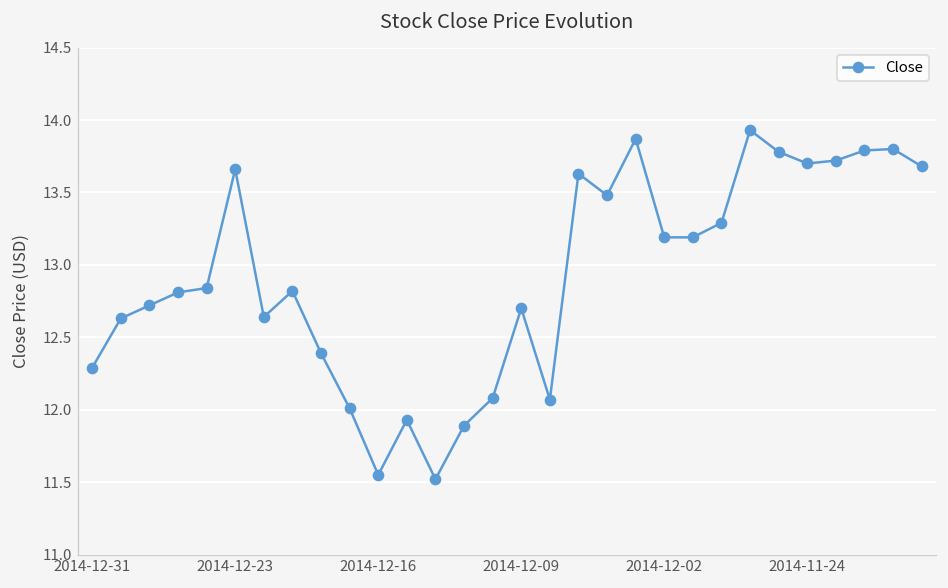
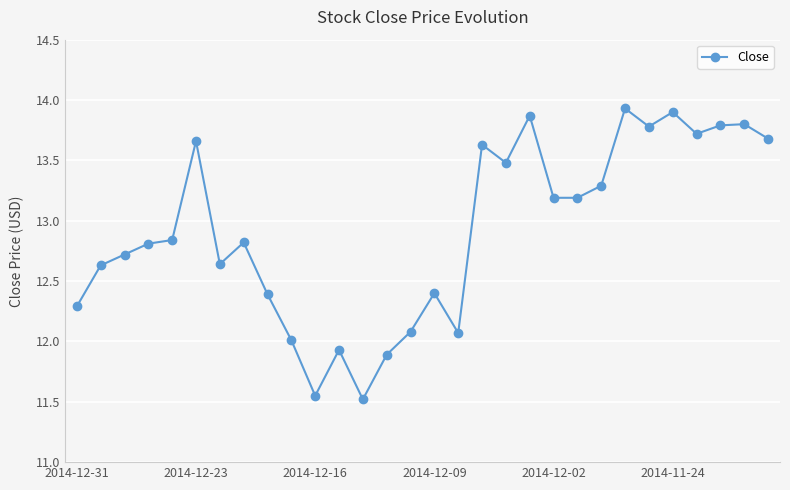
2014-12-09: 12.7 -> 12.4
2014-11-24: 13.7 -> 13.9
